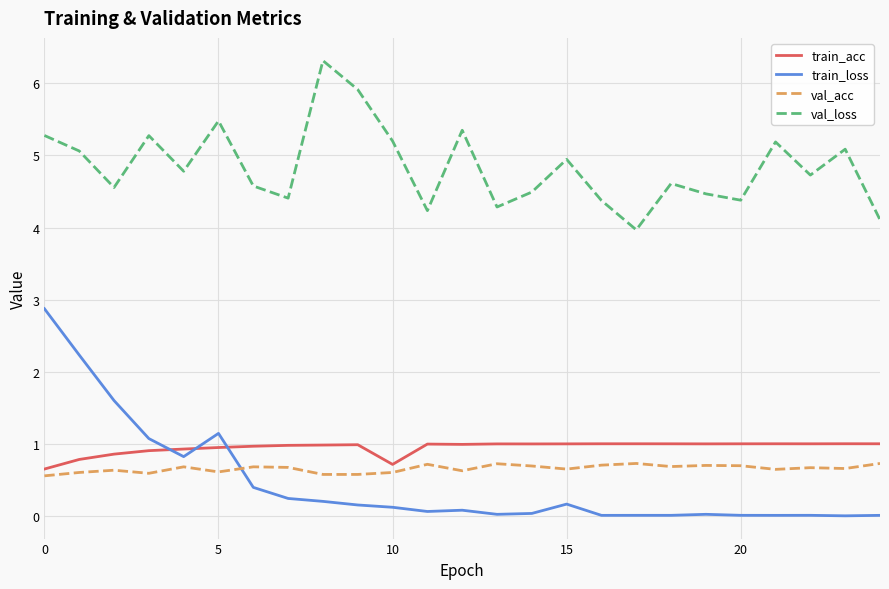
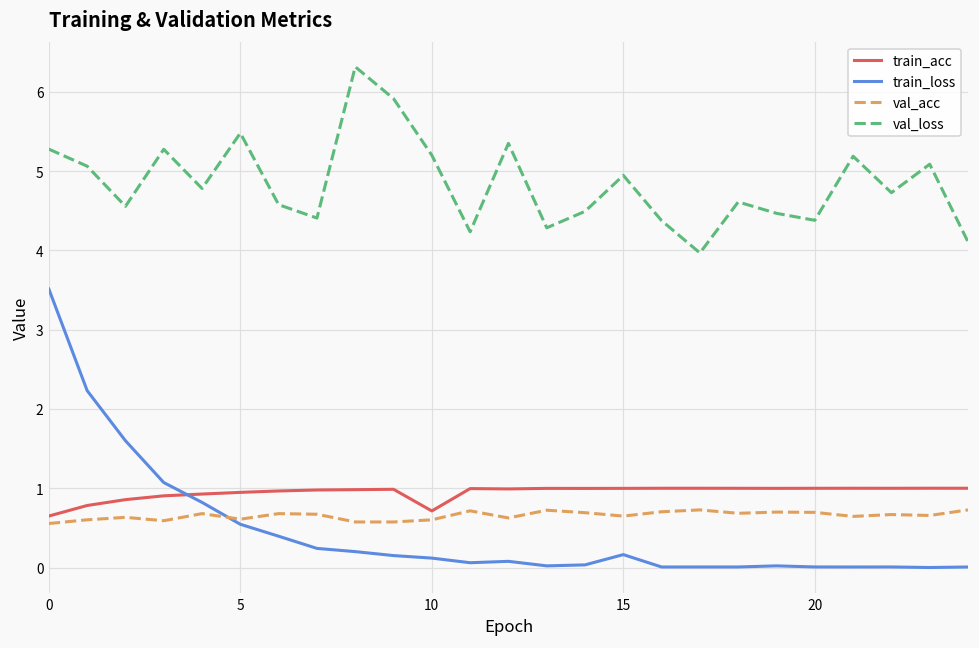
train_loss, 0: 2.9 -> 3.5
train_loss, 5: 1.1 -> 0.5
